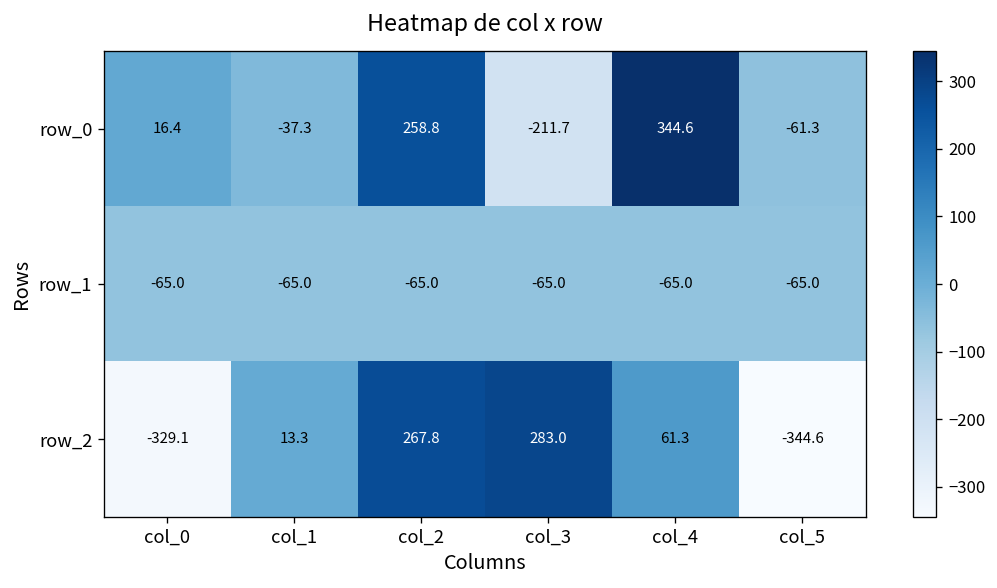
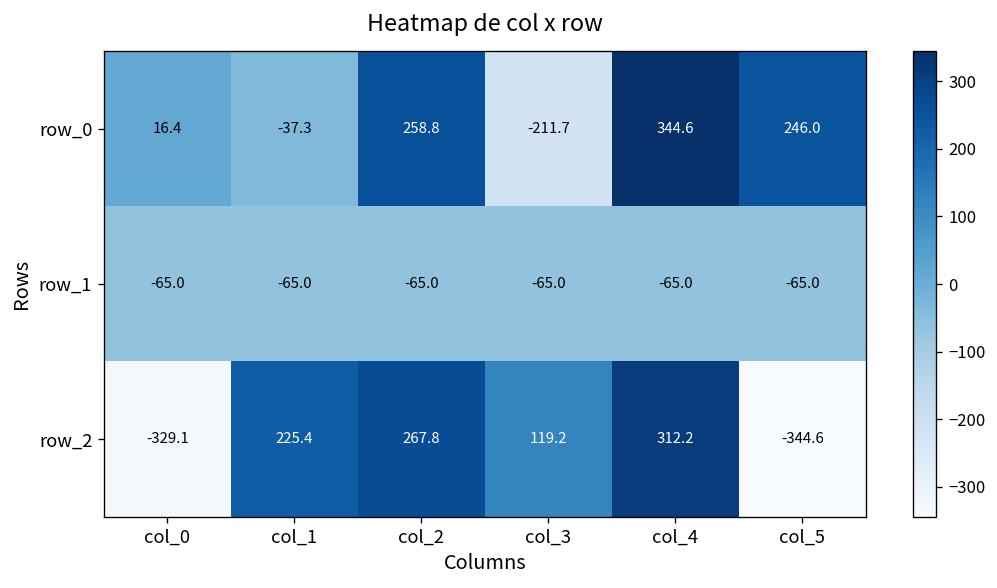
row_0, col_5: -61.3 -> 246.0
row_2, col_1: 13.3 -> 225.4
row_2, col_3: 283.0 -> 119.2
row_2, col_4: 61.3 -> 312.2
